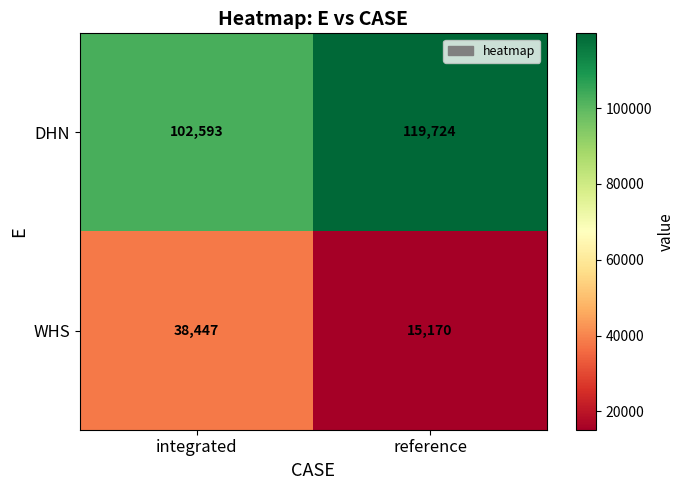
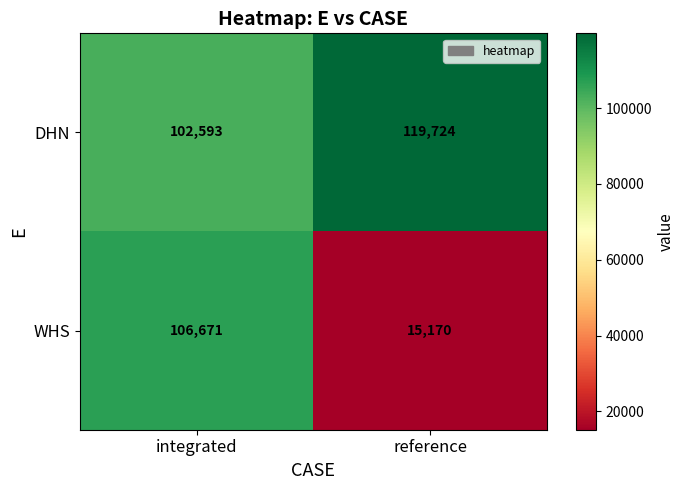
WHS, integrated: 38,447 -> 106,671
